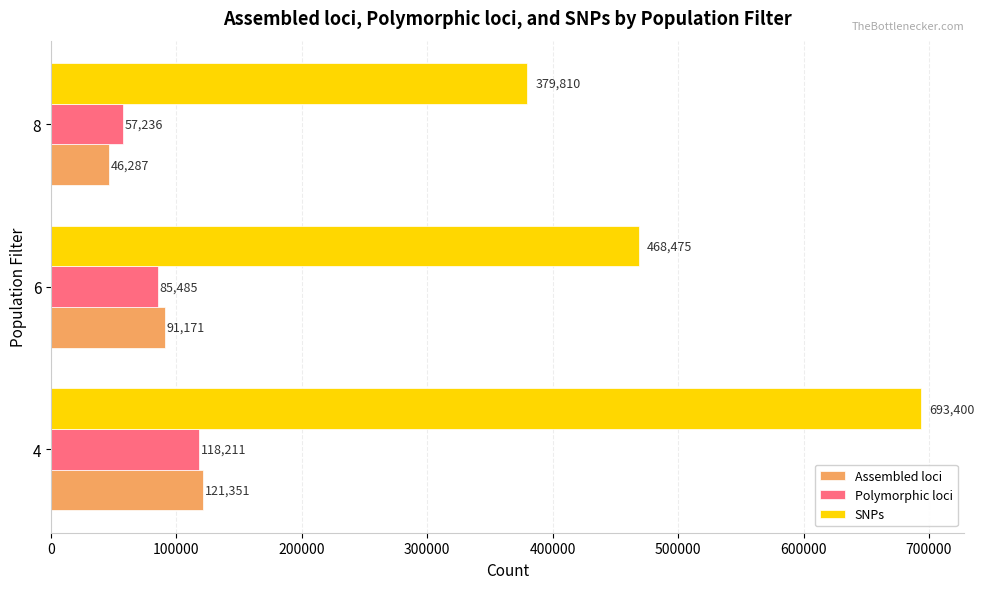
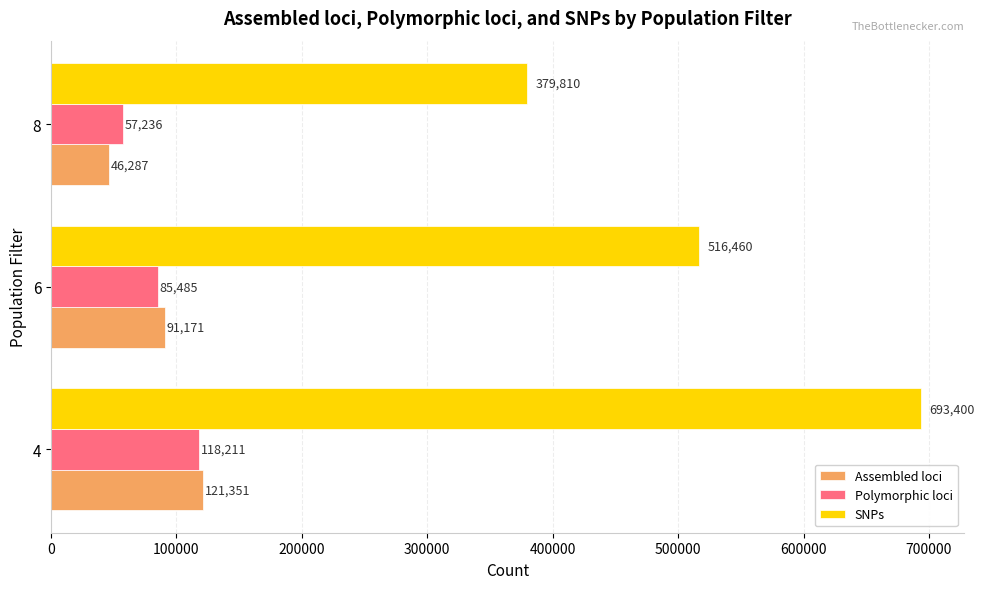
SNPs, 6: 468,475 -> 516,460
